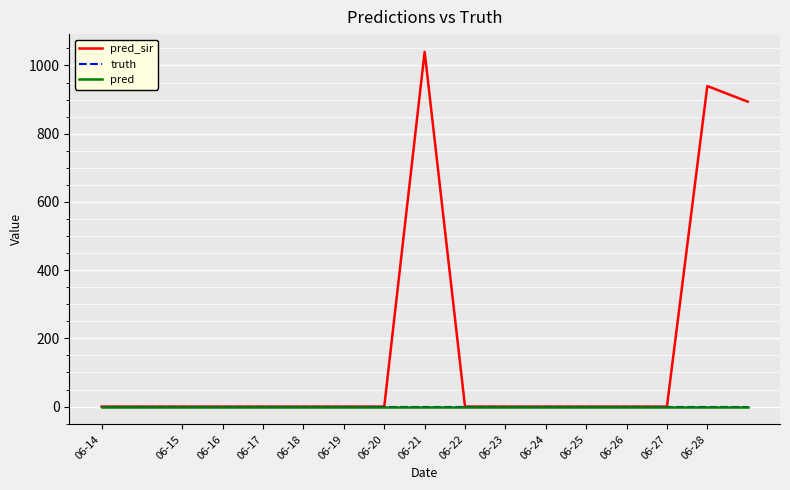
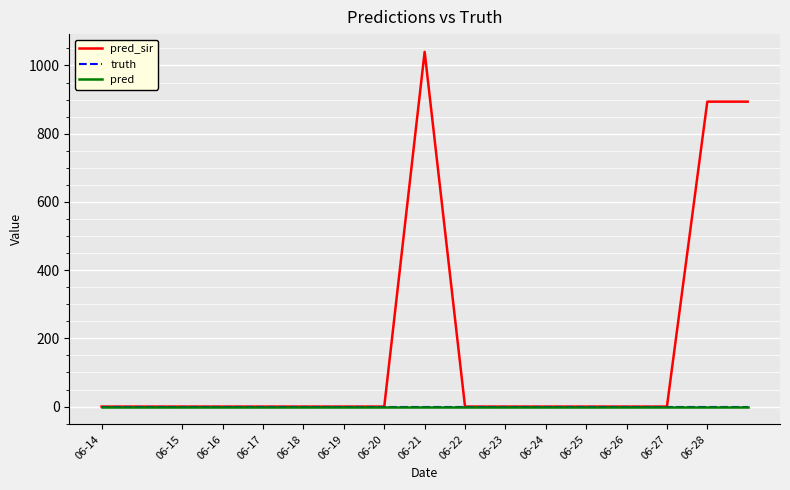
pred_sir, 06-28: 940 -> 890
